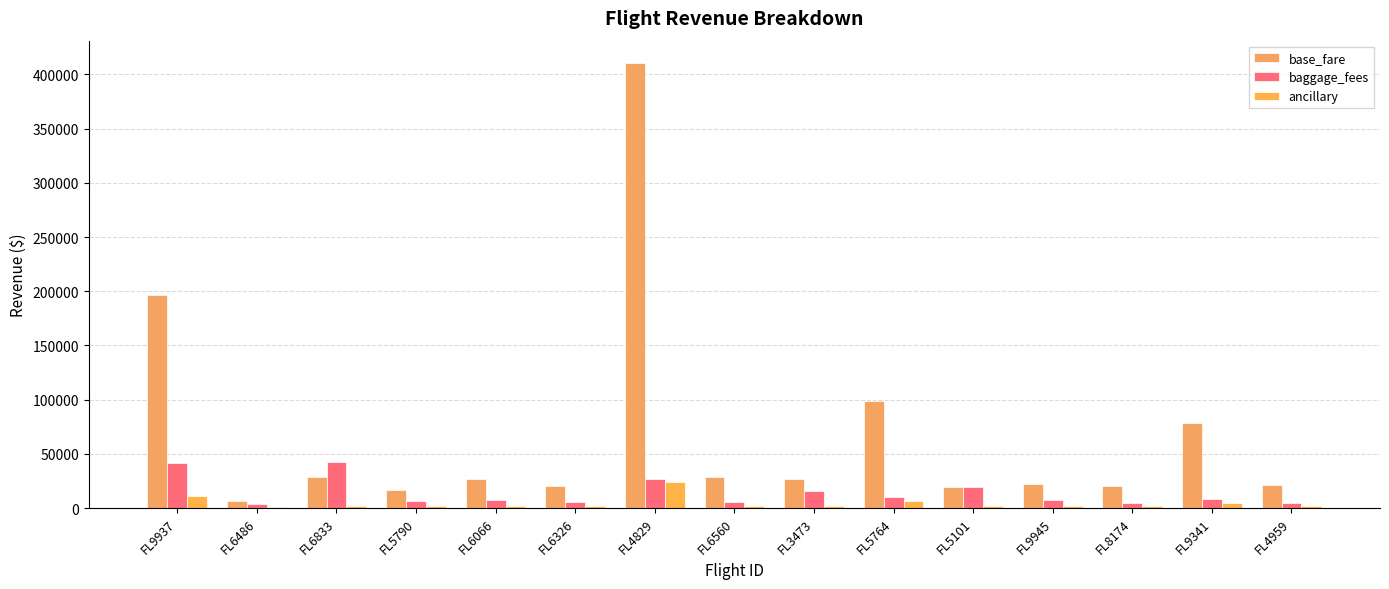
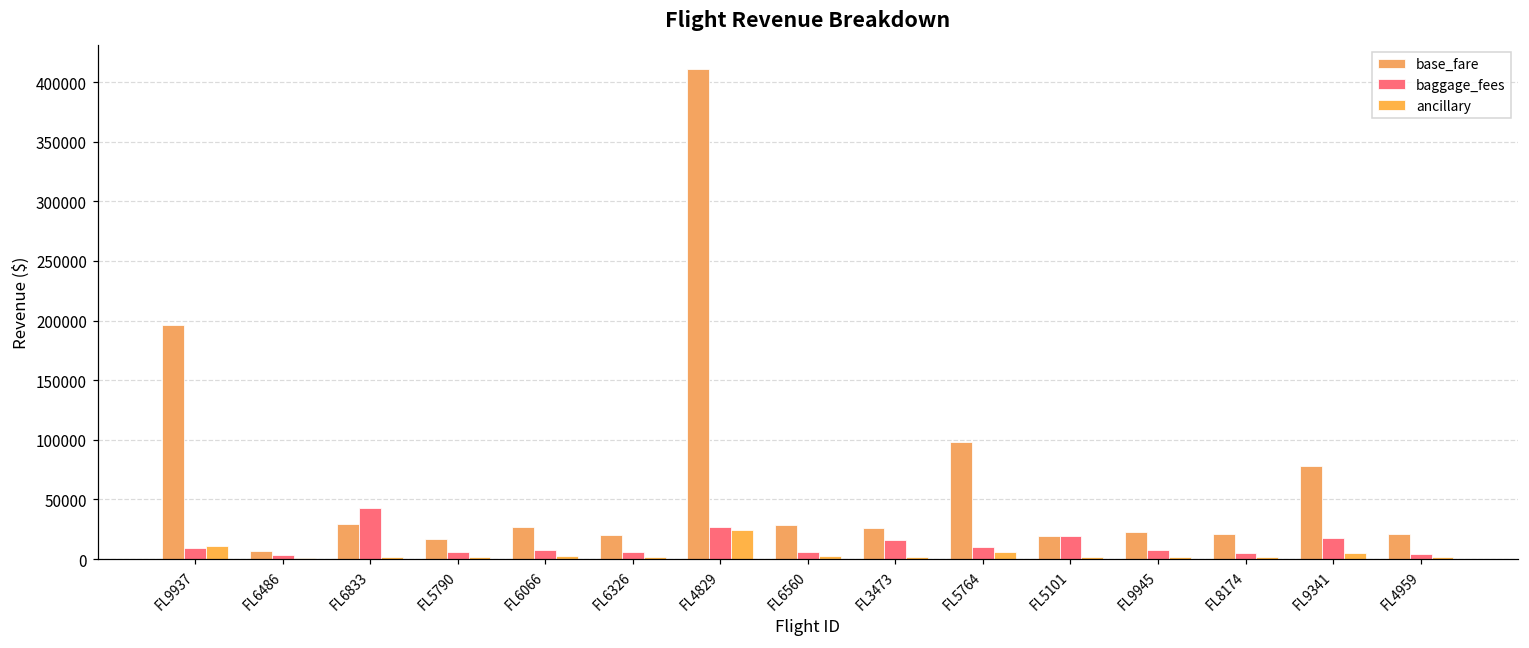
baggage_fees, FL9937: 42000 -> 10000
baggage_fees, FL9341: 8000 -> 18000
